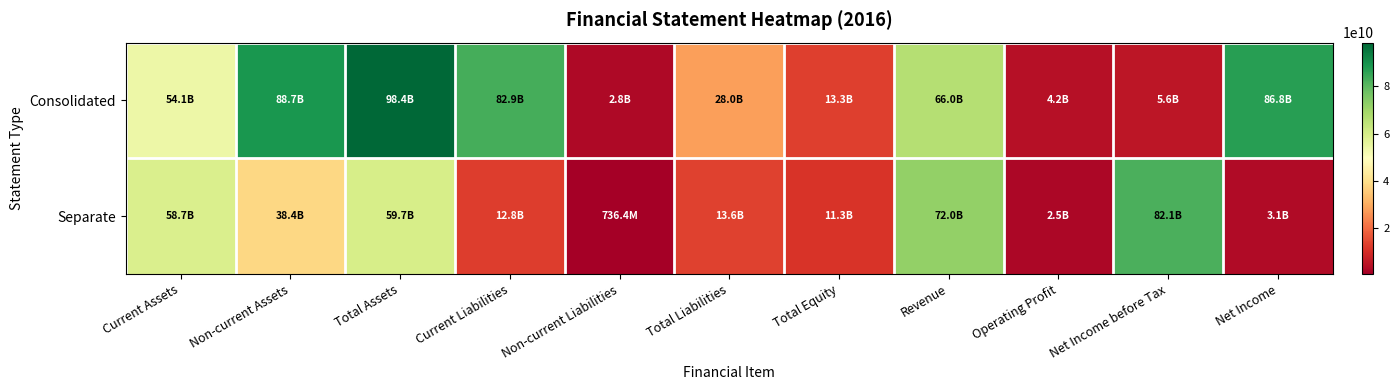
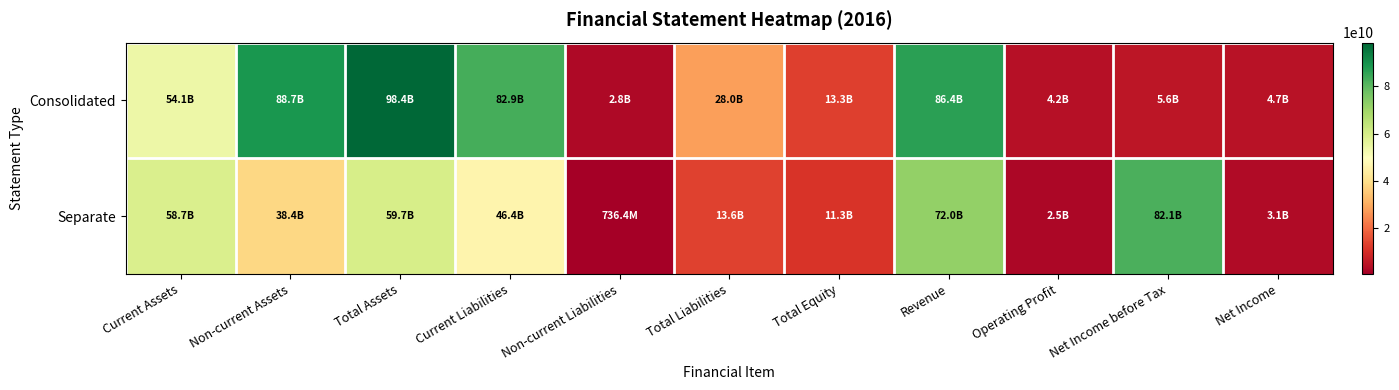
Consolidated, Revenue: 66.0B -> 86.4B
Consolidated, Net Income: 86.8B -> 4.7B
Separate, Current Liabilities: 12.8B -> 46.4B
